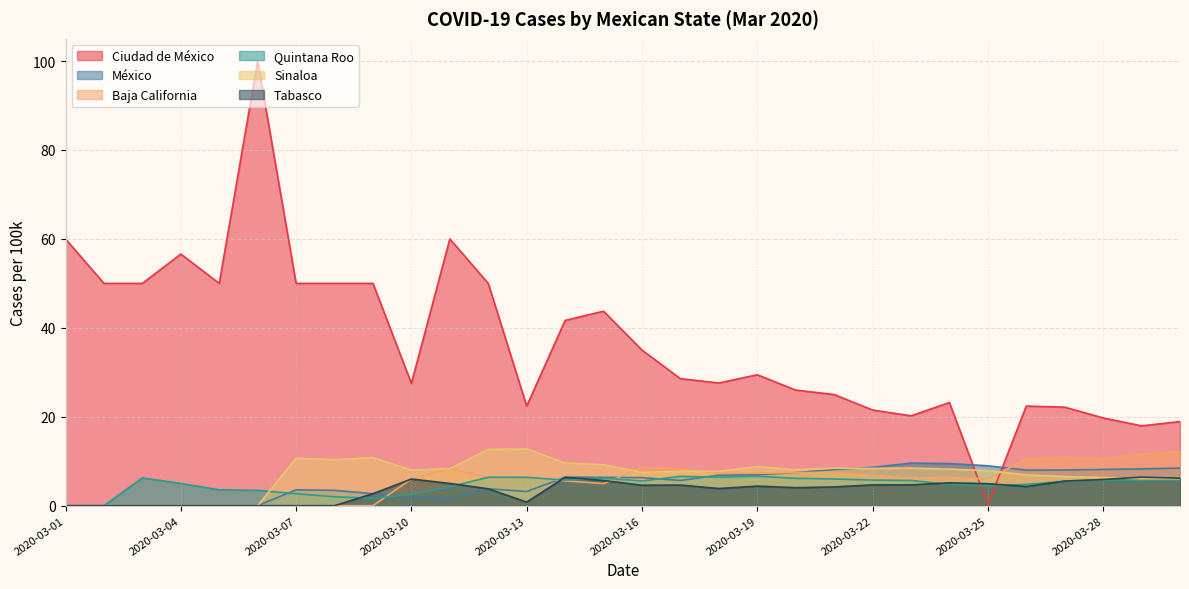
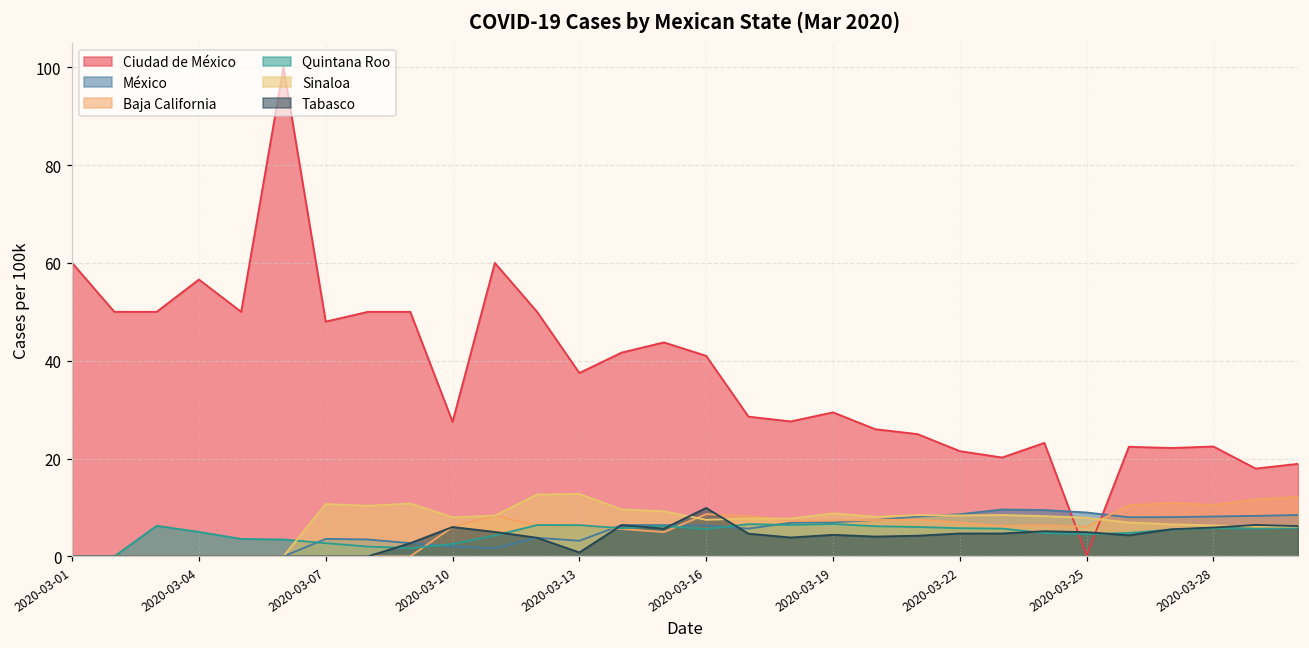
Ciudad de México, 2020-03-07: 50 -> 48
Ciudad de México, 2020-03-13: 22 -> 38
Ciudad de México, 2020-03-16: 35 -> 41
Tabasco, 2020-03-16: 5 -> 10
Ciudad de México, 2020-03-28: 20 -> 22
